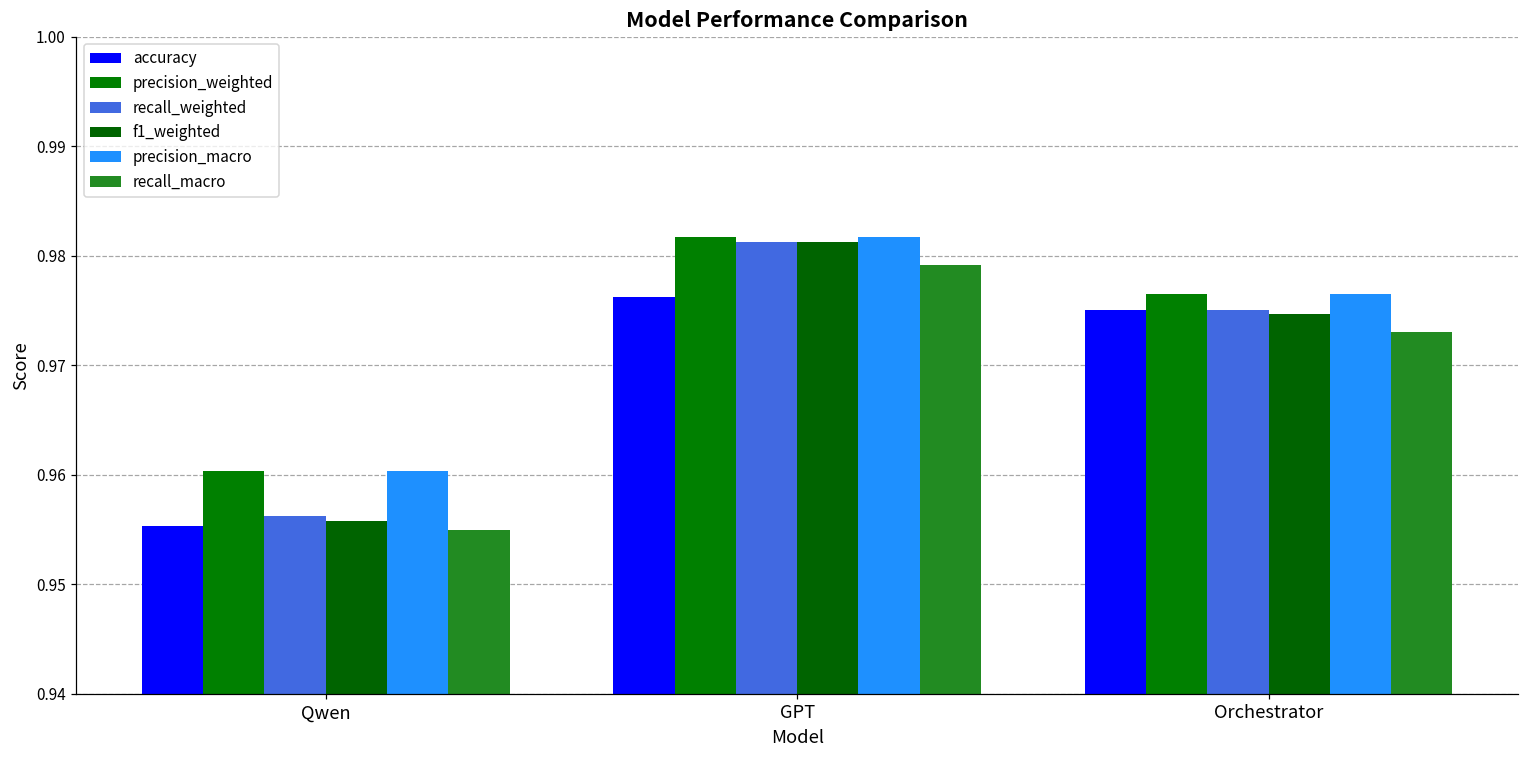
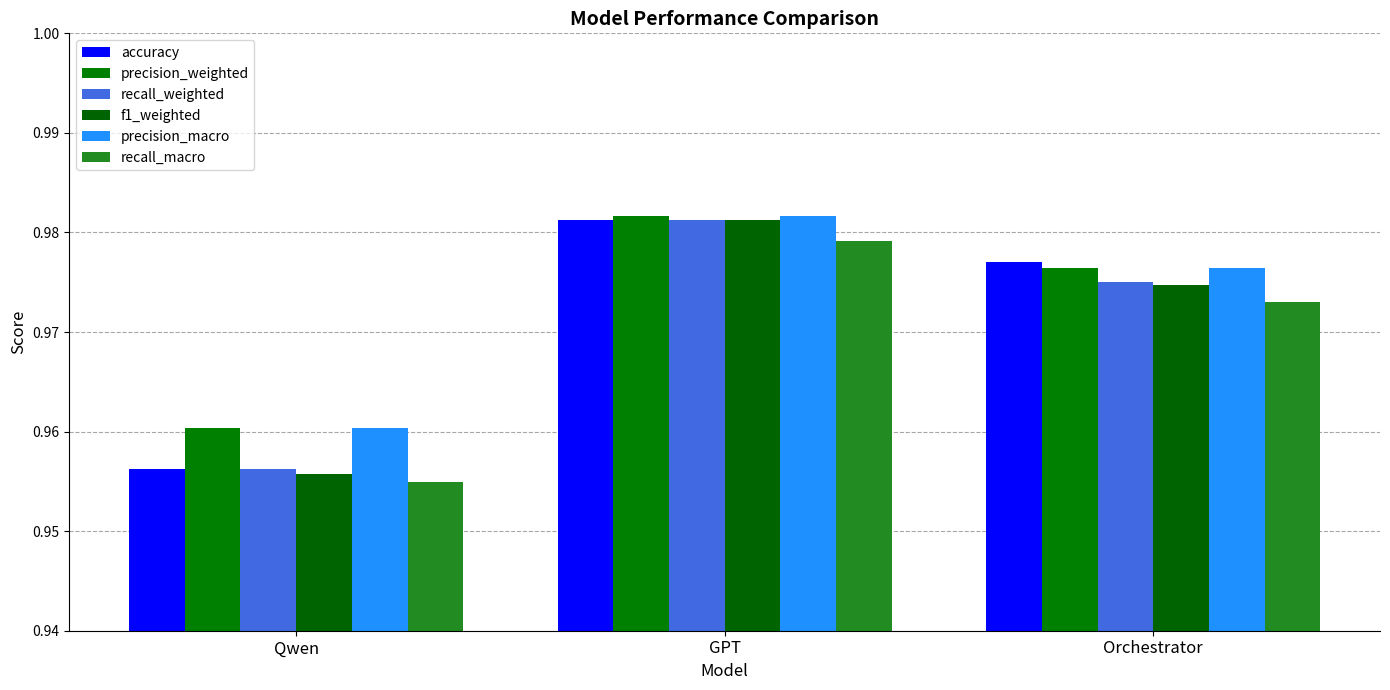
accuracy, Qwen: 0.955 -> 0.956
accuracy, GPT: 0.976 -> 0.981
accuracy, Orchestrator: 0.975 -> 0.977
